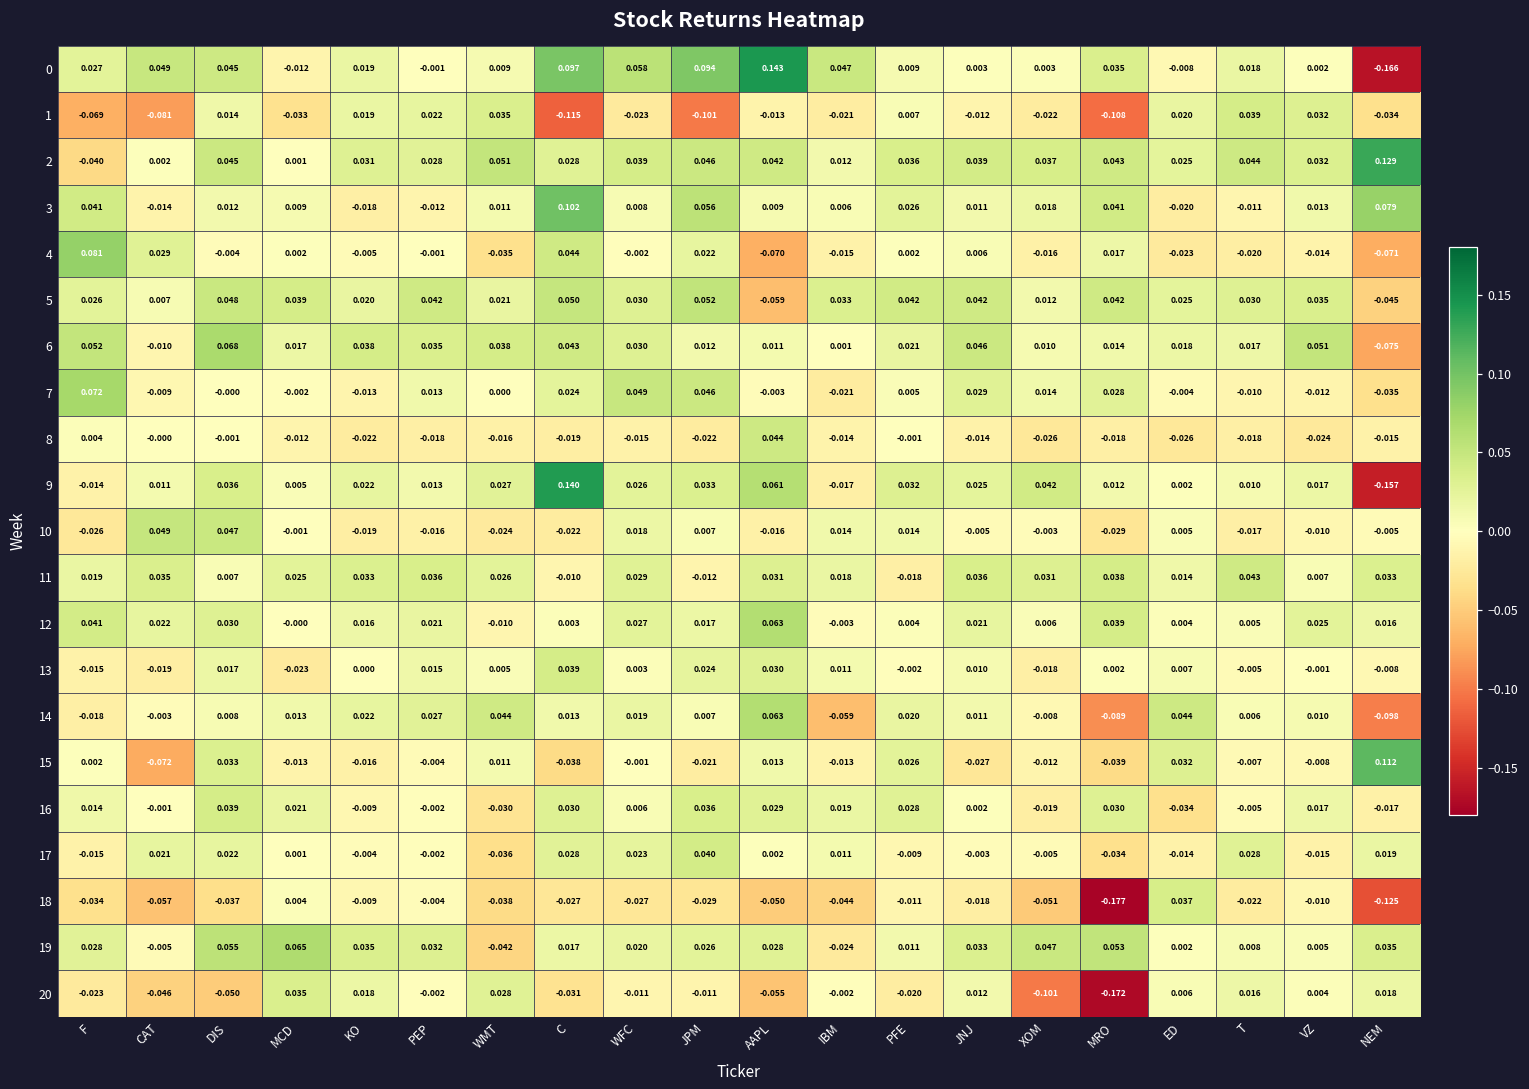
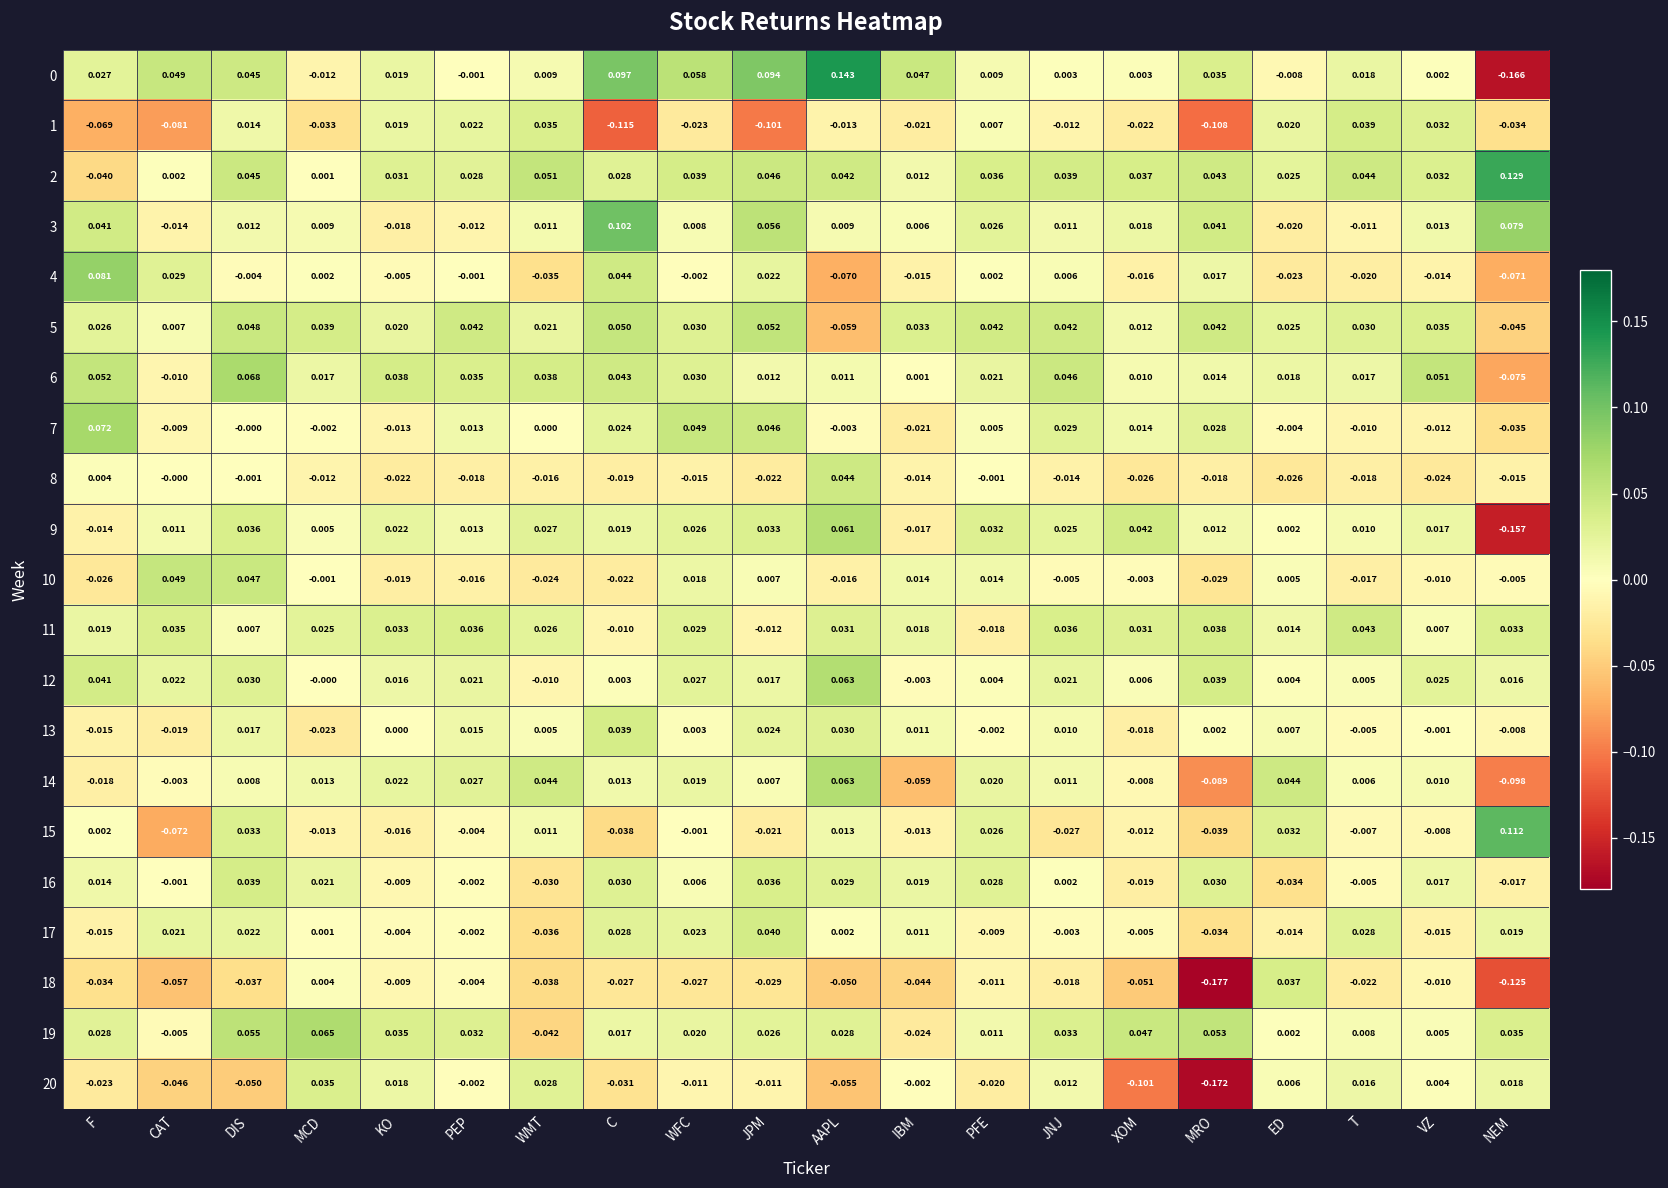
9, C: 0.140 -> 0.019
